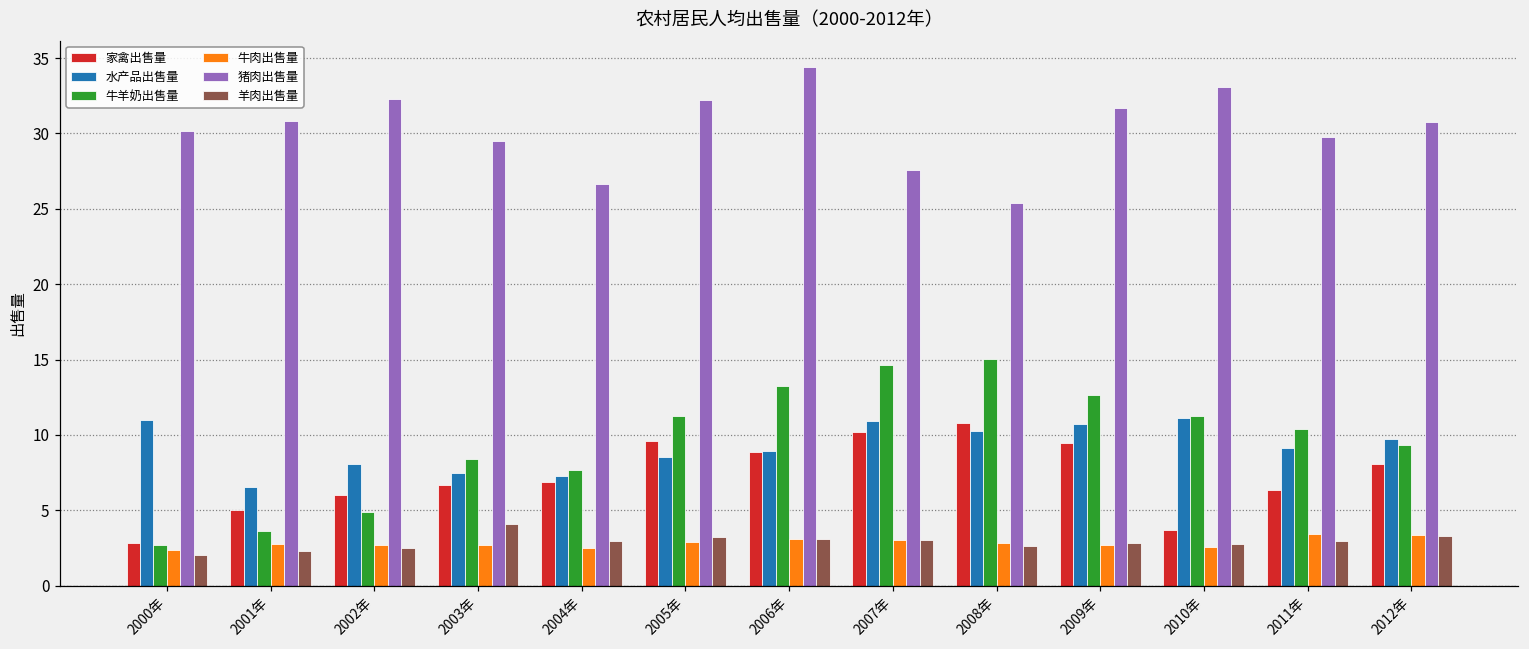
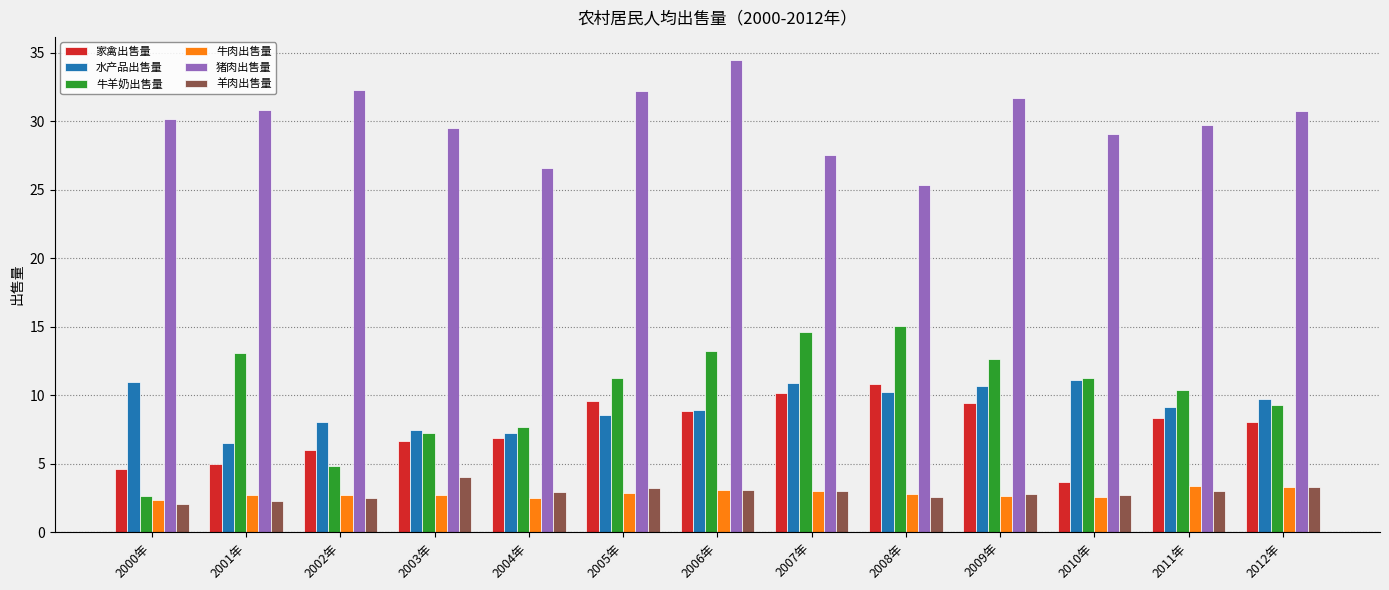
家禽出售量, 2000年: 2.8 -> 4.6
牛羊奶出售量, 2001年: 3.6 -> 13.1
牛羊奶出售量, 2003年: 8.4 -> 7.3
猪肉出售量, 2010年: 33.1 -> 29.1
家禽出售量, 2011年: 6.4 -> 8.3
